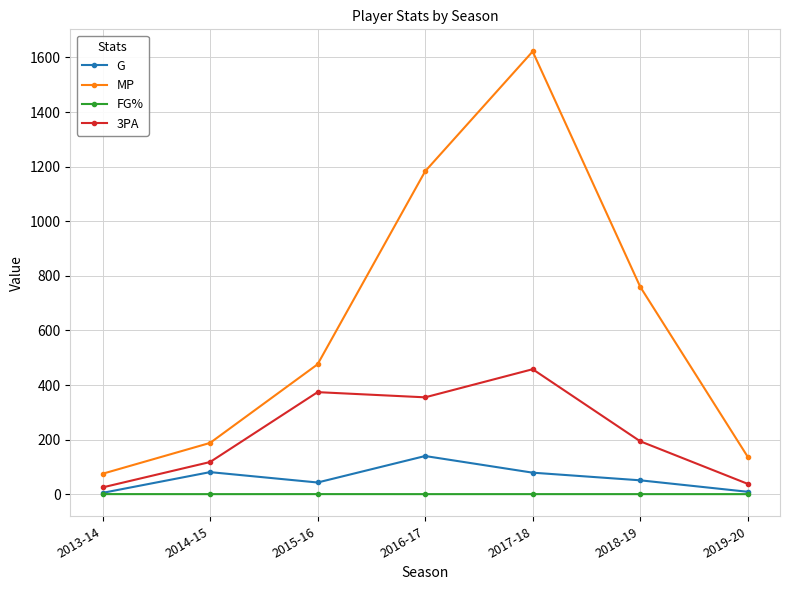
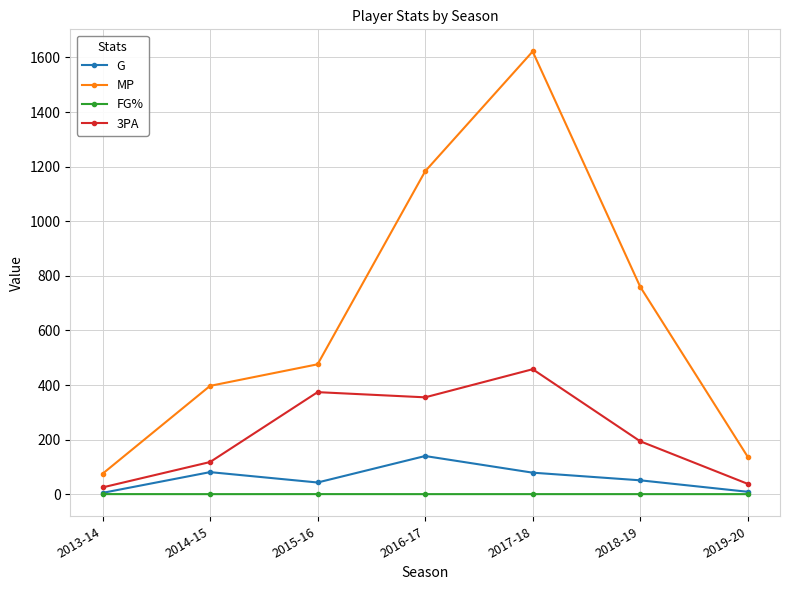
MP, 2014-15: 190 -> 400
